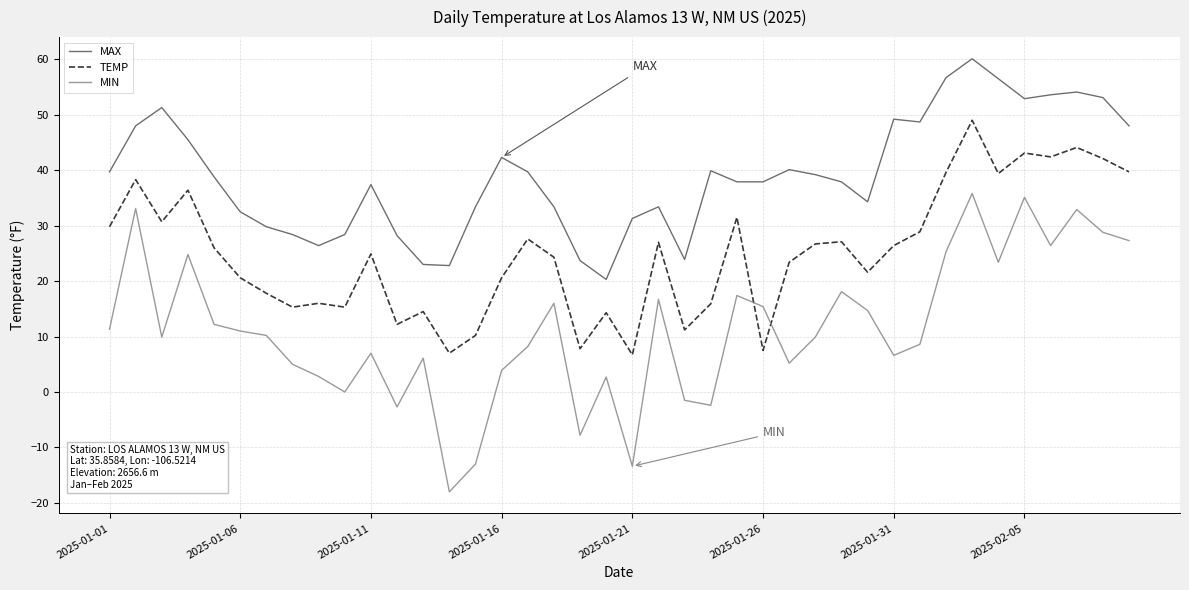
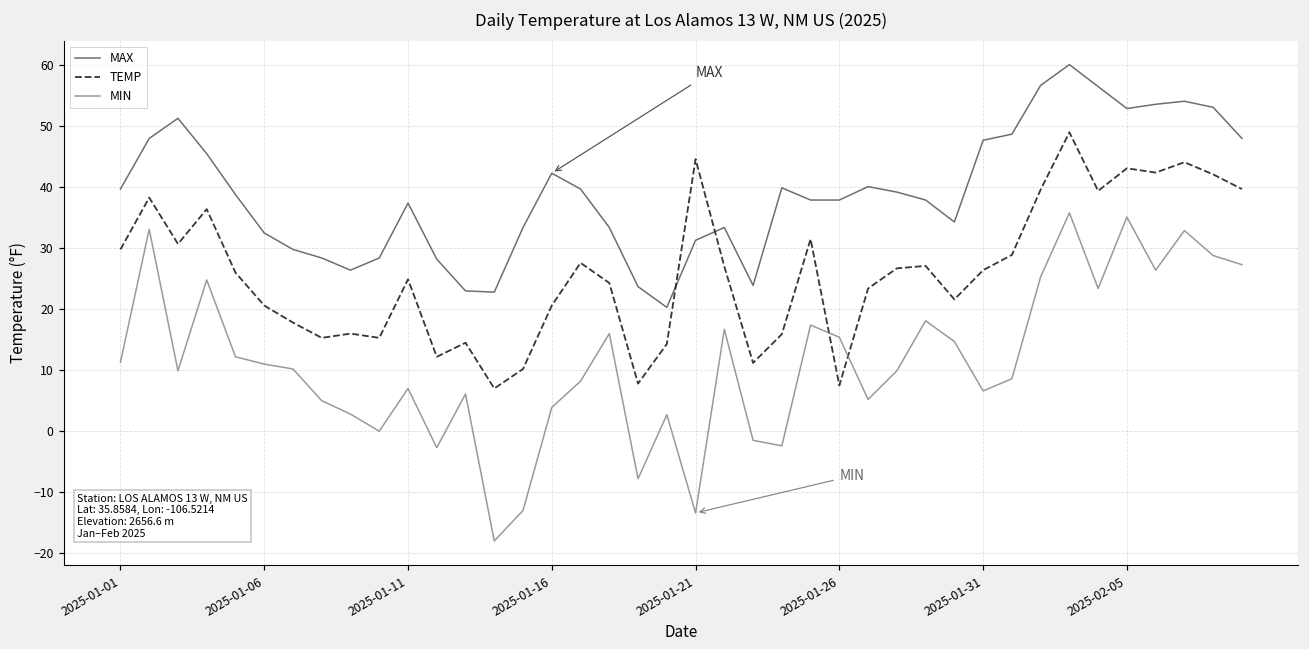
TEMP, 2025-01-21: 7 -> 45
MAX, 2025-01-31: 49 -> 48
